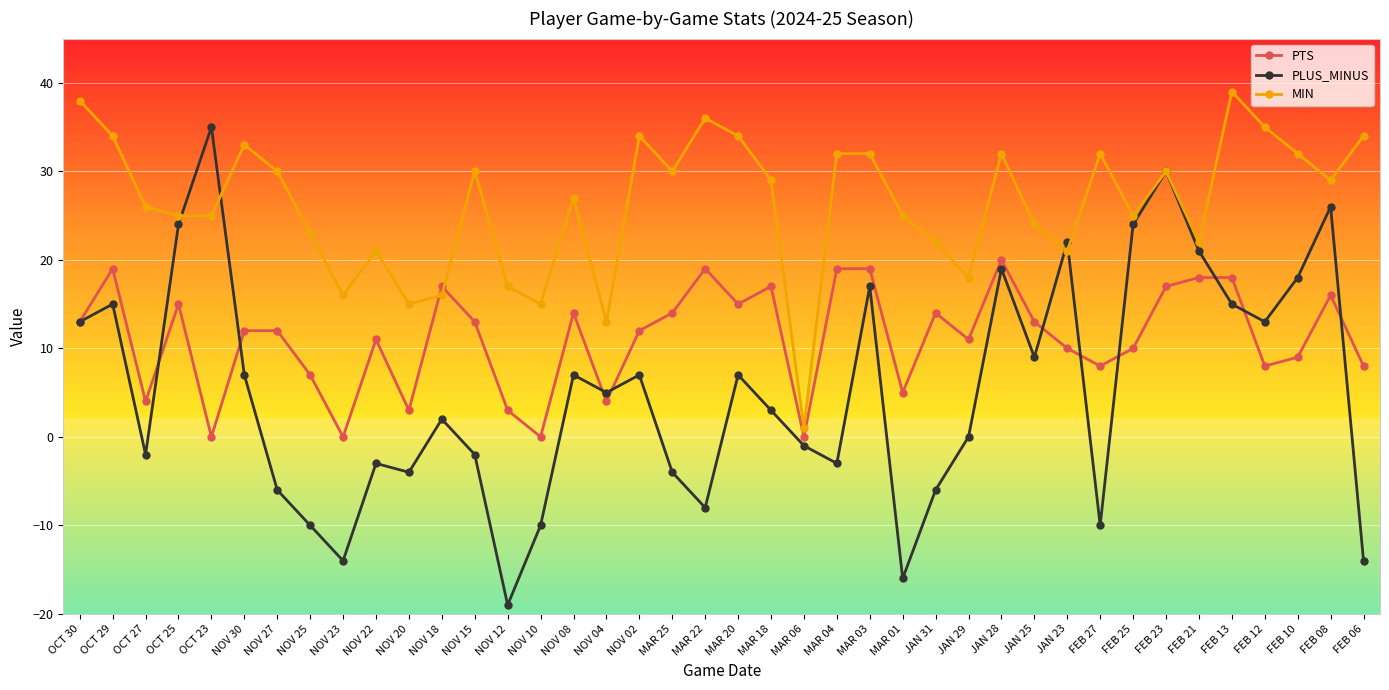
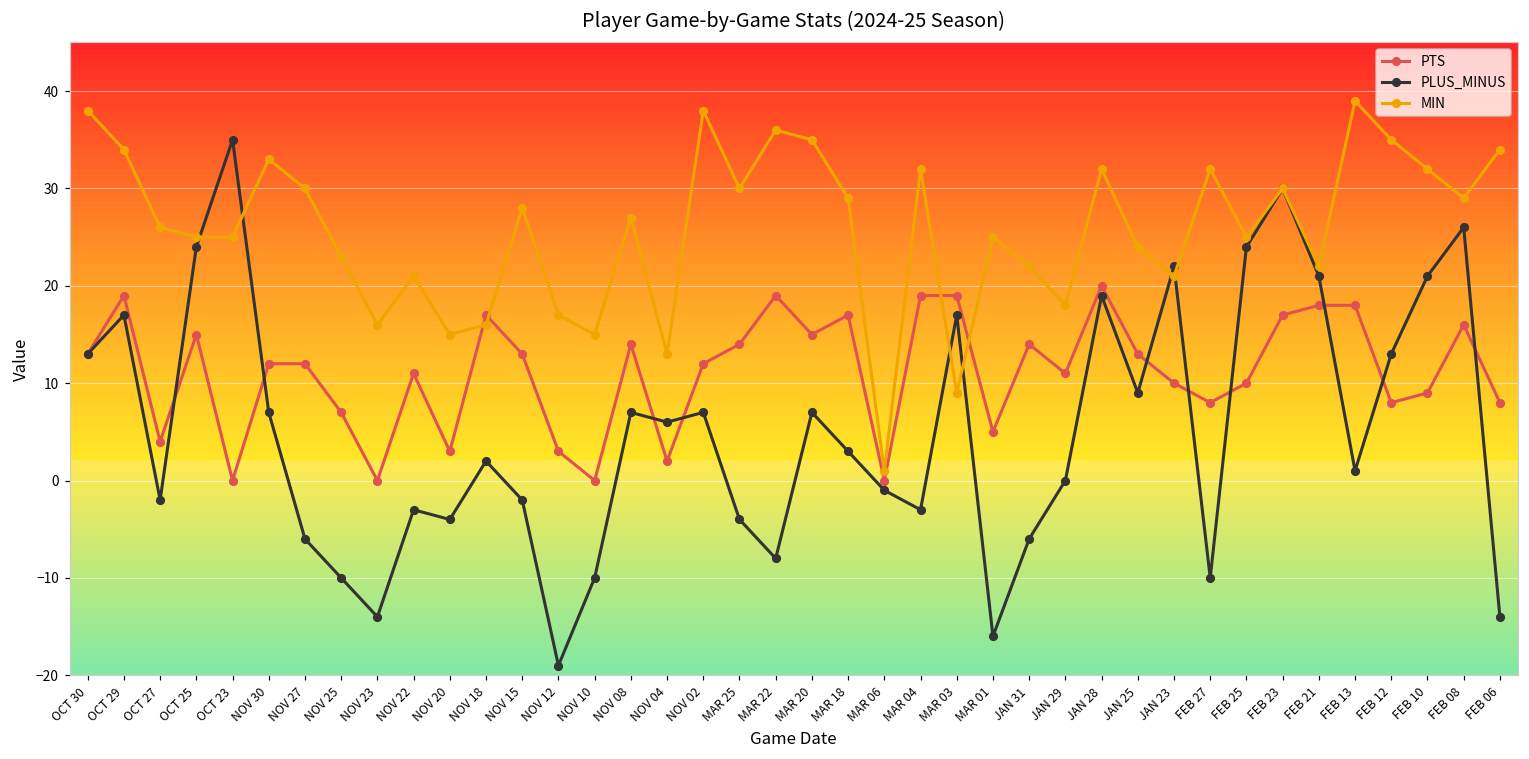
PLUS_MINUS, OCT 29: 15 -> 17
MIN, NOV 15: 30 -> 28
PTS, NOV 04: 4 -> 2
PLUS_MINUS, NOV 04: 5 -> 6
MIN, NOV 02: 34 -> 38
MIN, MAR 20: 34 -> 35
MIN, MAR 03: 32 -> 9
PLUS_MINUS, FEB 13: 15 -> 1
PLUS_MINUS, FEB 10: 18 -> 21
